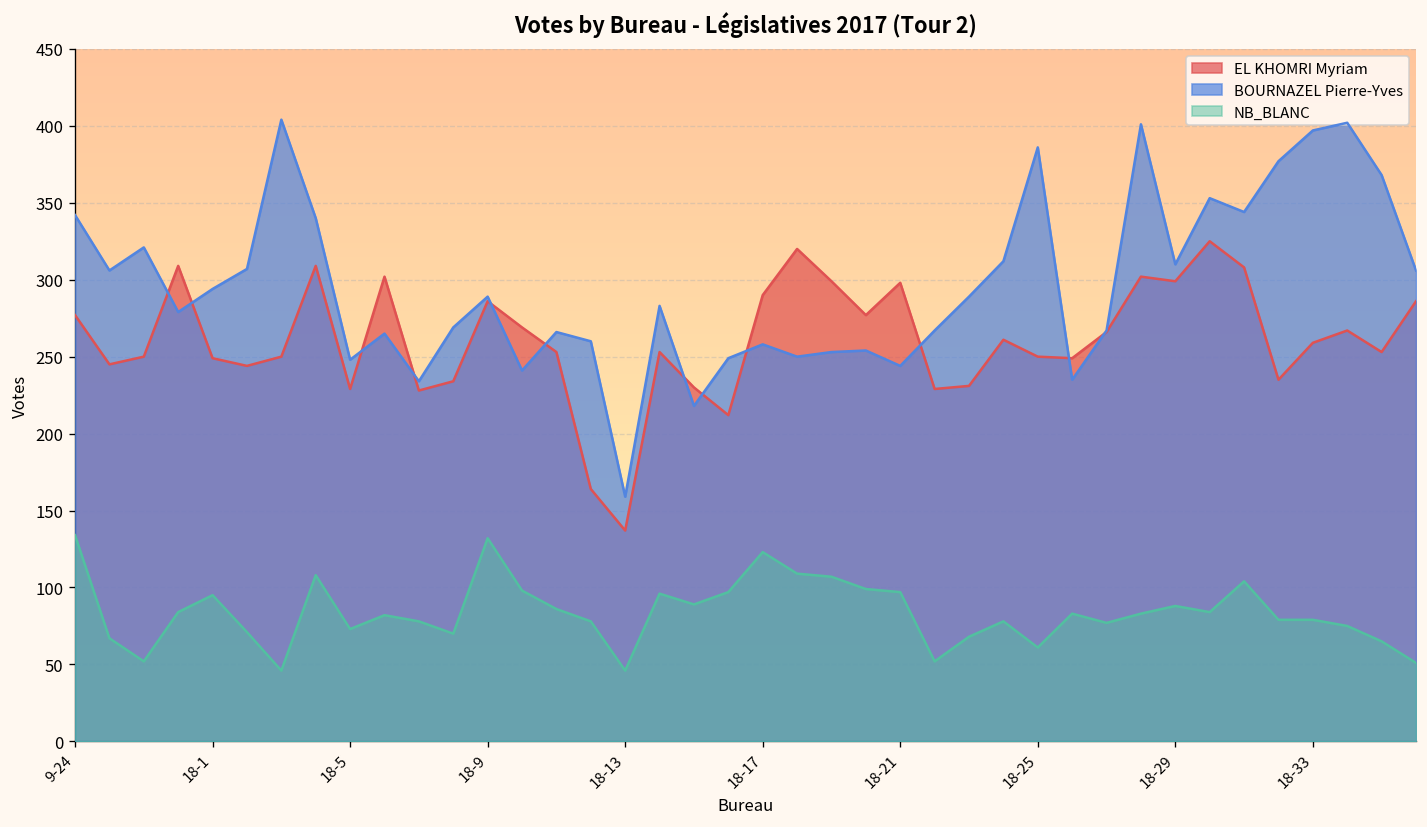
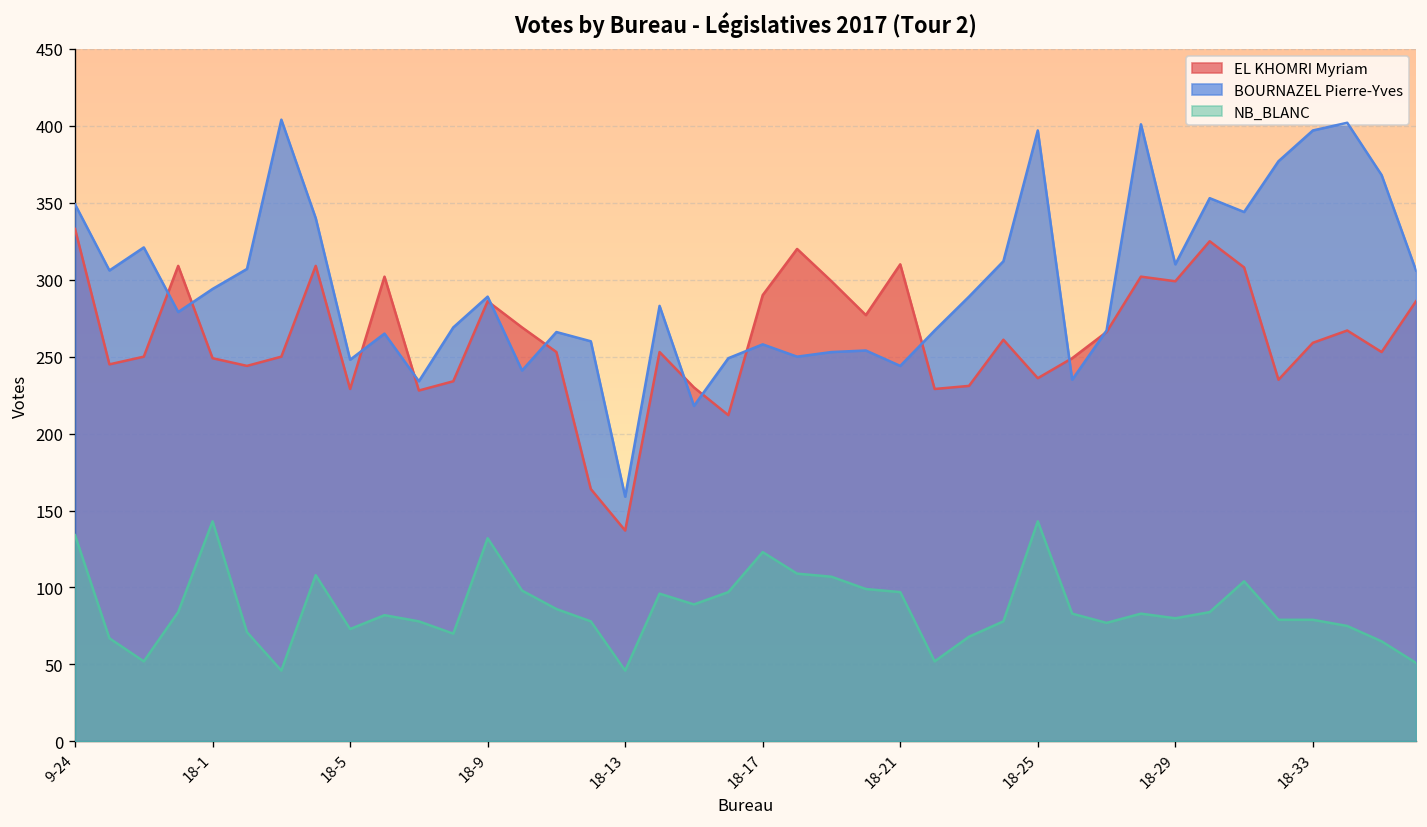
EL KHOMRI Myriam, 9-24: 277 -> 333
BOURNAZEL Pierre-Yves, 9-24: 342 -> 349
NB_BLANC, 18-1: 95 -> 143
EL KHOMRI Myriam, 18-21: 298 -> 310
EL KHOMRI Myriam, 18-25: 250 -> 236
BOURNAZEL Pierre-Yves, 18-25: 386 -> 397
NB_BLANC, 18-25: 61 -> 143
NB_BLANC, 18-29: 88 -> 80
